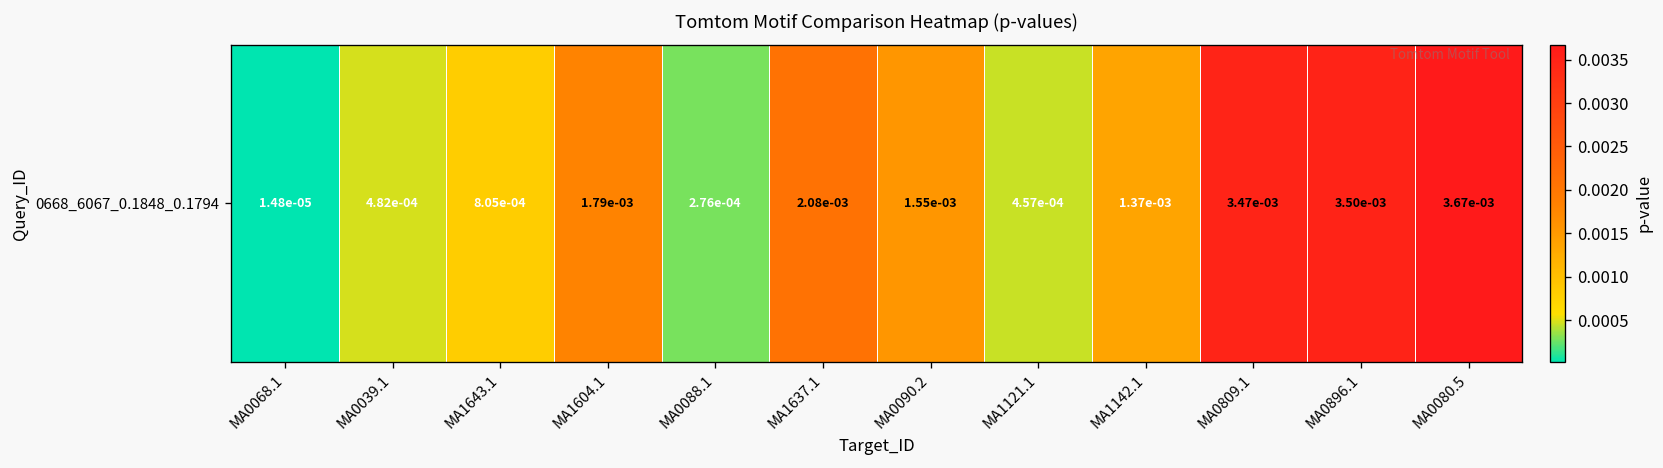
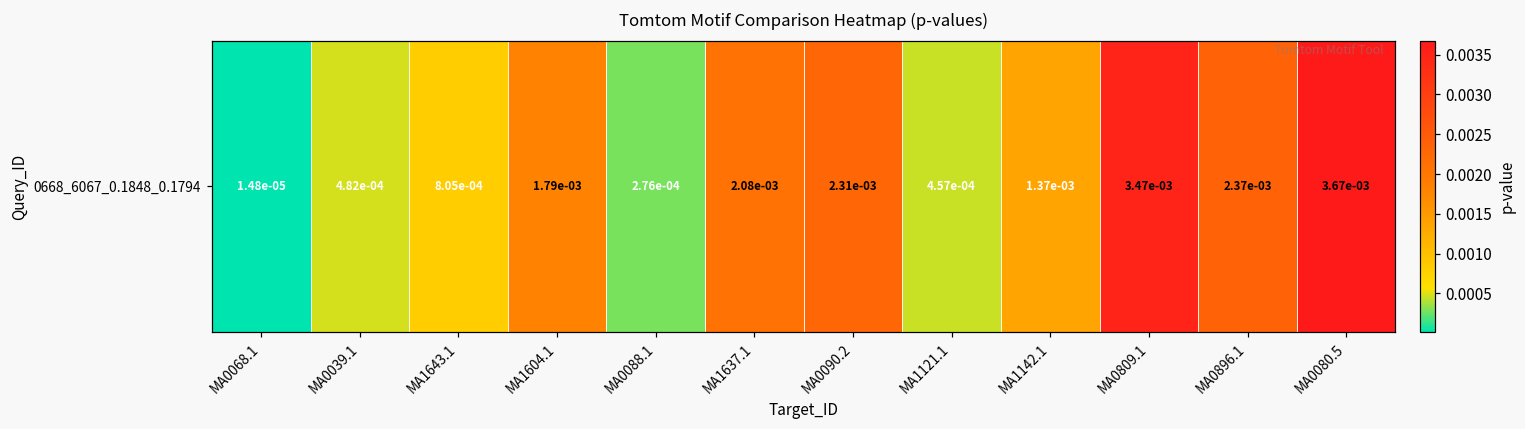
0668_6067_0.1848_0.1794, MA0090.2: 1.55e-03 -> 2.31e-03
0668_6067_0.1848_0.1794, MA0896.1: 3.50e-03 -> 2.37e-03
